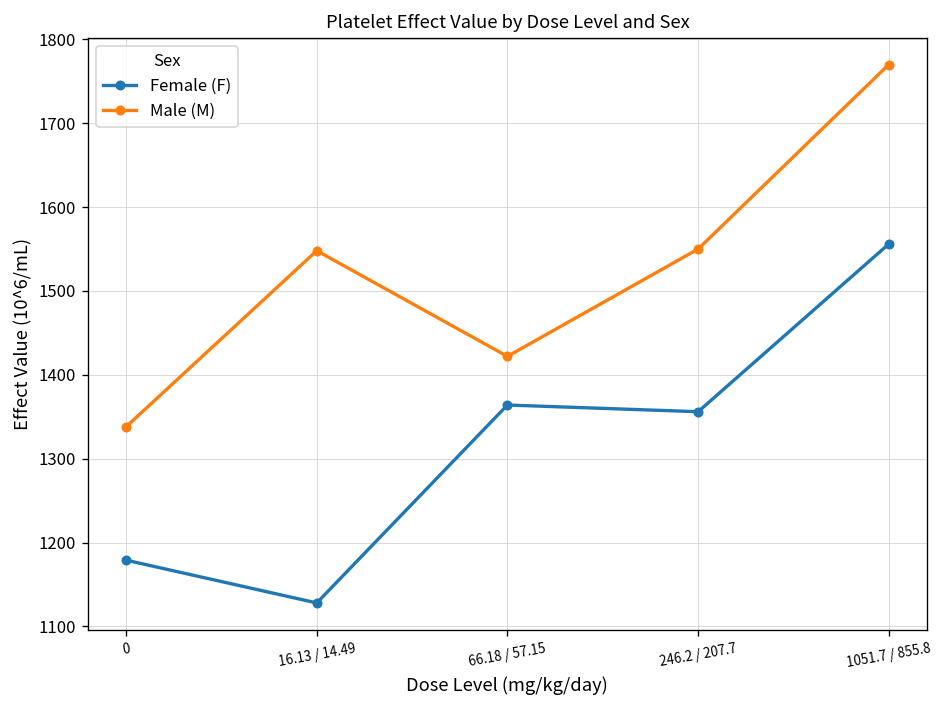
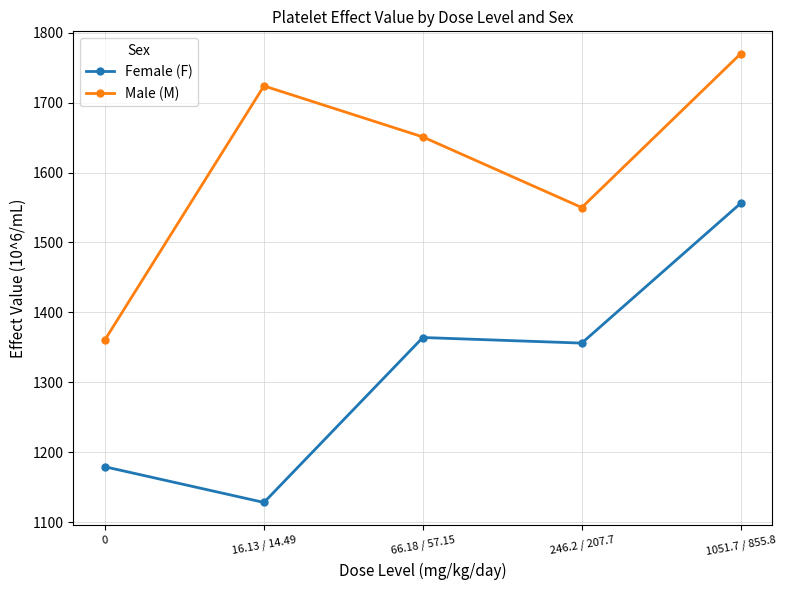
Male (M), 0: 1340 -> 1360
Male (M), 16.13 / 14.49: 1550 -> 1720
Male (M), 66.18 / 57.15: 1420 -> 1650
